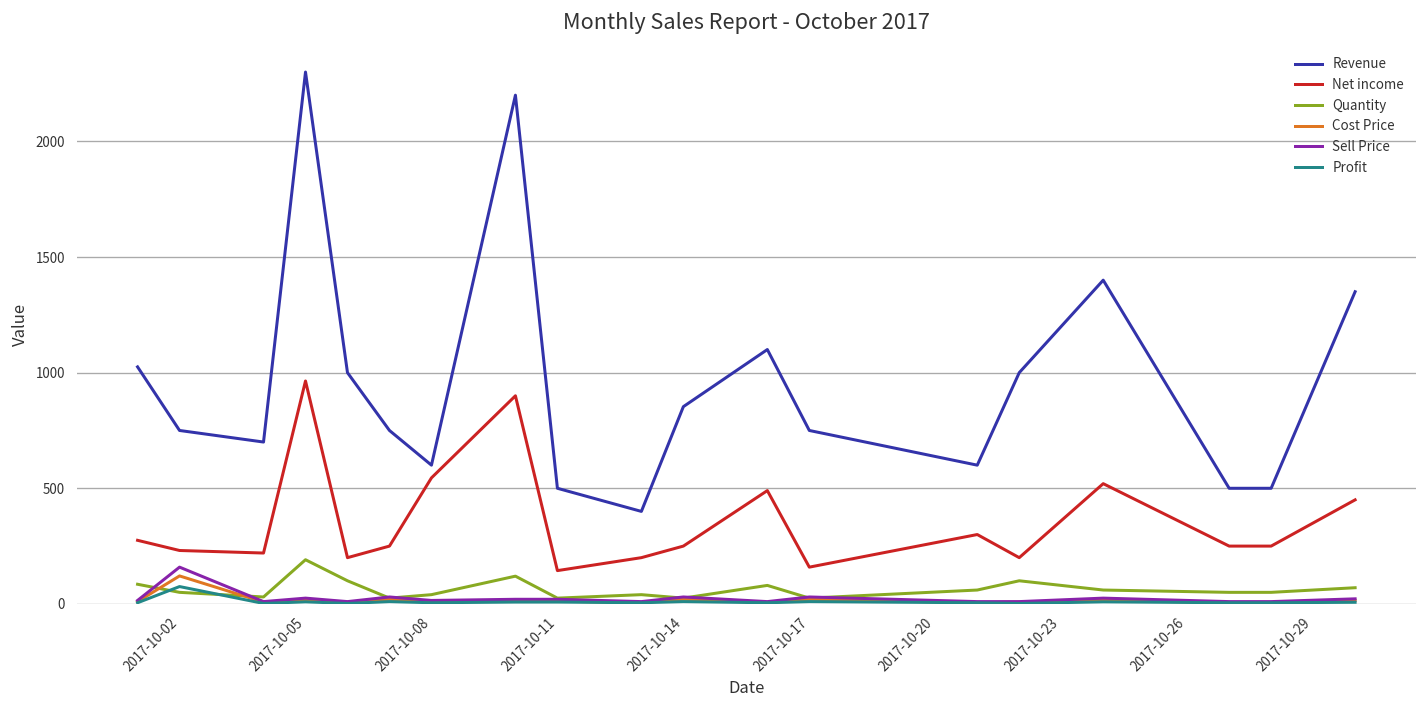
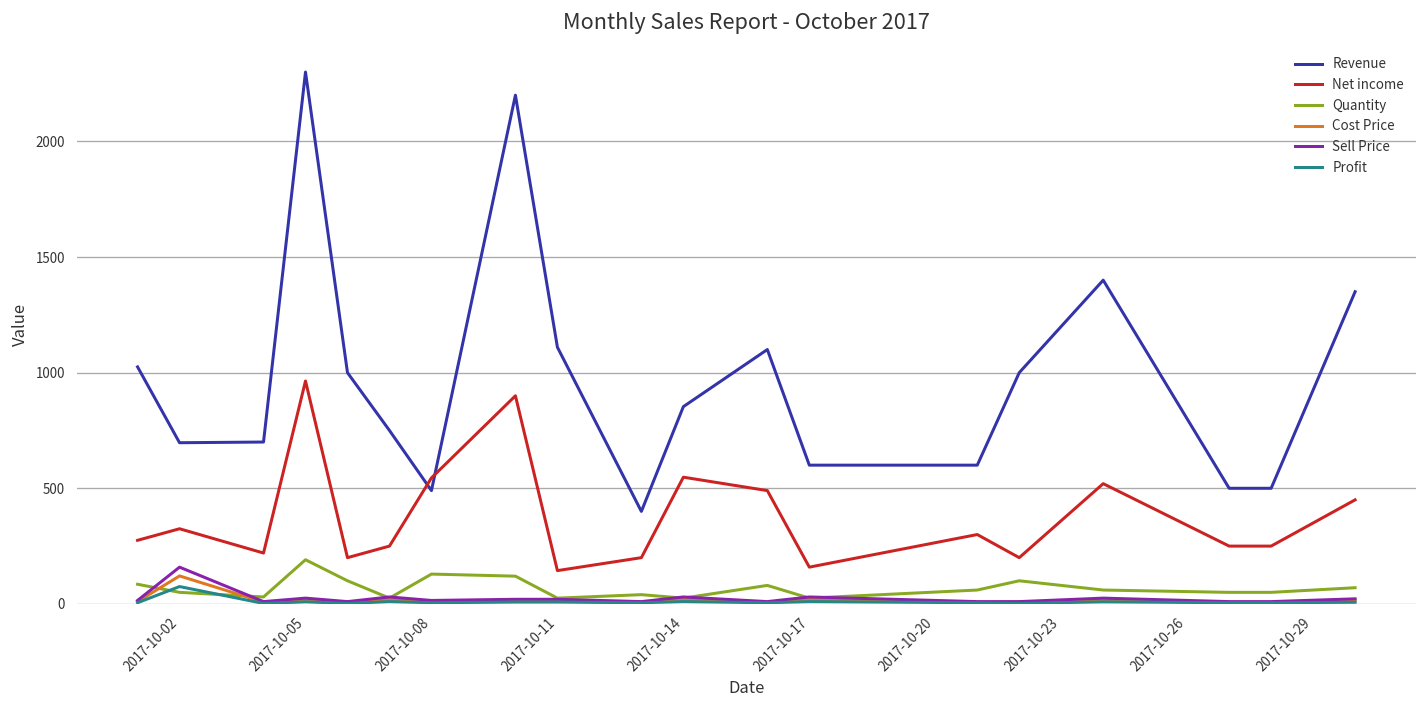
Revenue, 2017-10-02: 750 -> 700
Net income, 2017-10-02: 230 -> 330
Revenue, 2017-10-08: 600 -> 490
Quantity, 2017-10-08: 40 -> 130
Revenue, 2017-10-11: 500 -> 1110
Net income, 2017-10-14: 250 -> 550
Revenue, 2017-10-17: 750 -> 600
